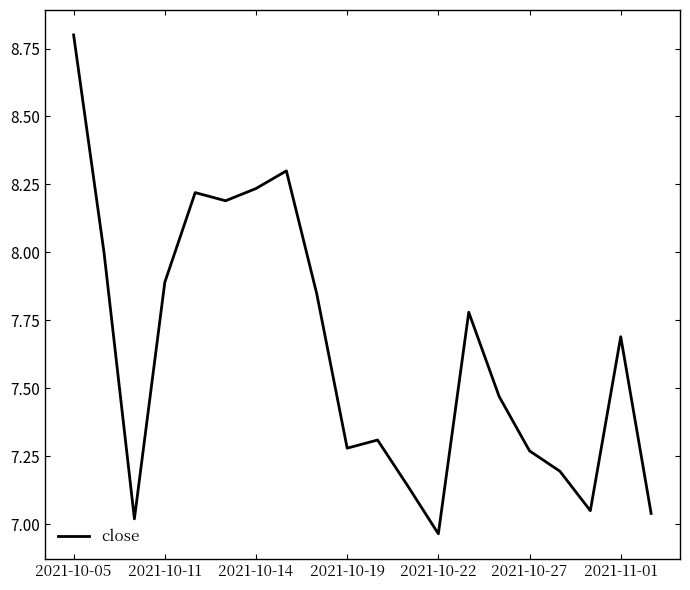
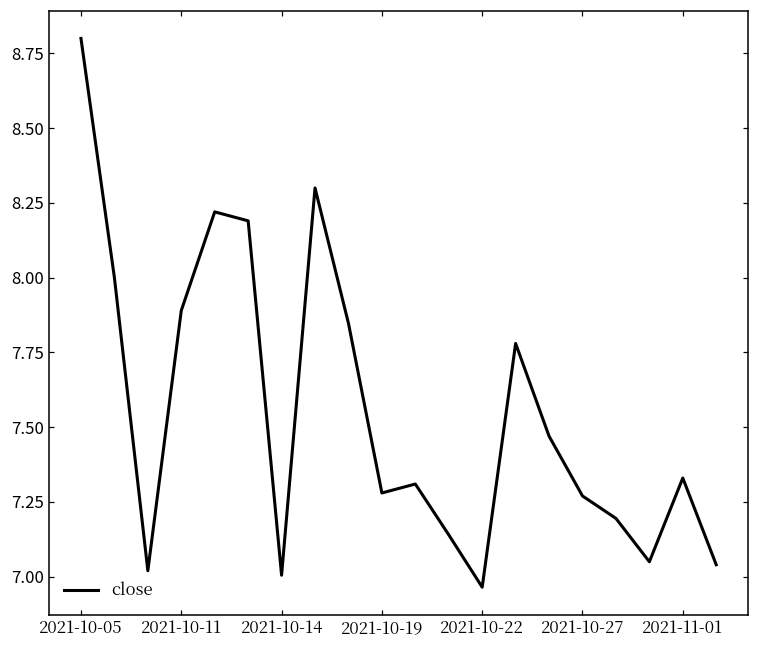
2021-10-14: 8.24 -> 7.01
2021-11-01: 7.69 -> 7.33
